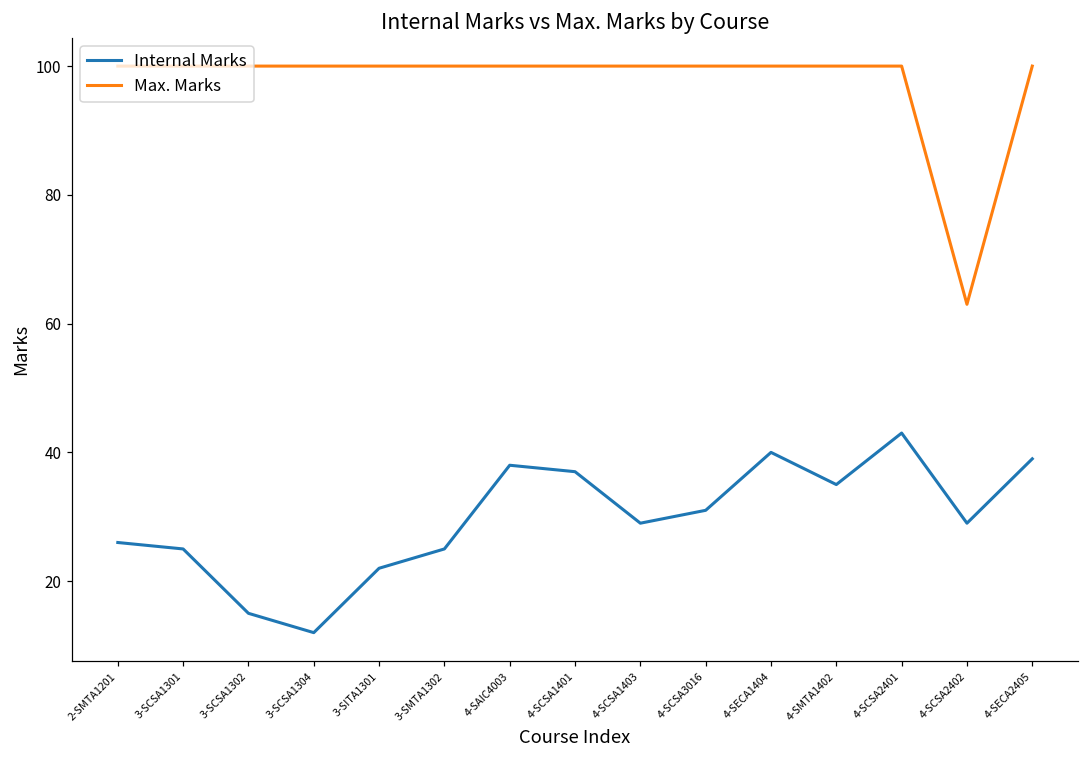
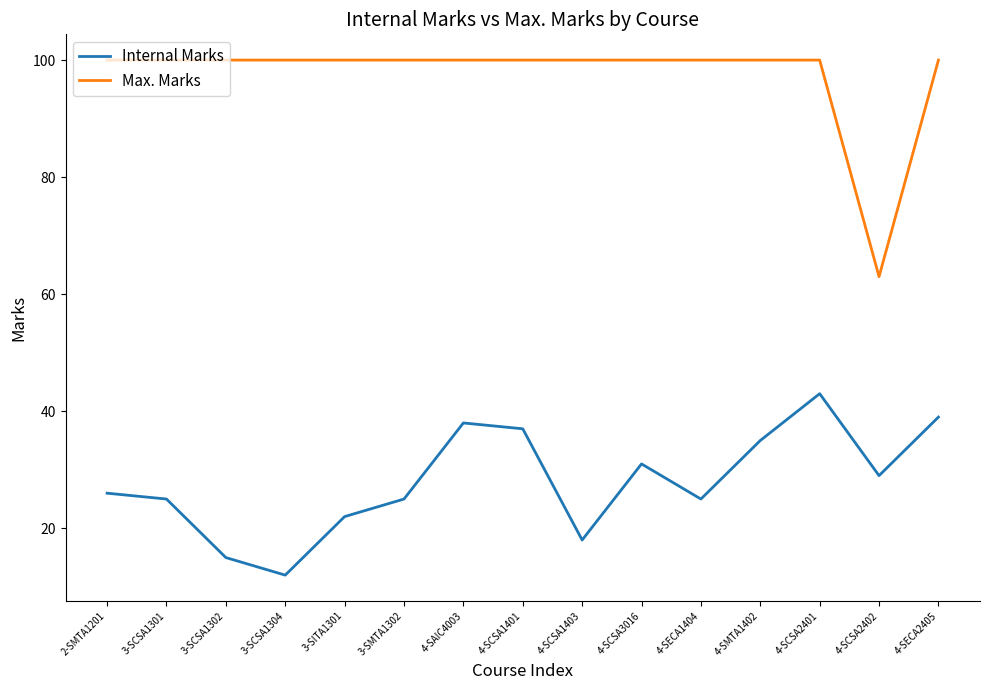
Internal Marks, 4-SCSA1403: 29 -> 18
Internal Marks, 4-SECA1404: 40 -> 25
